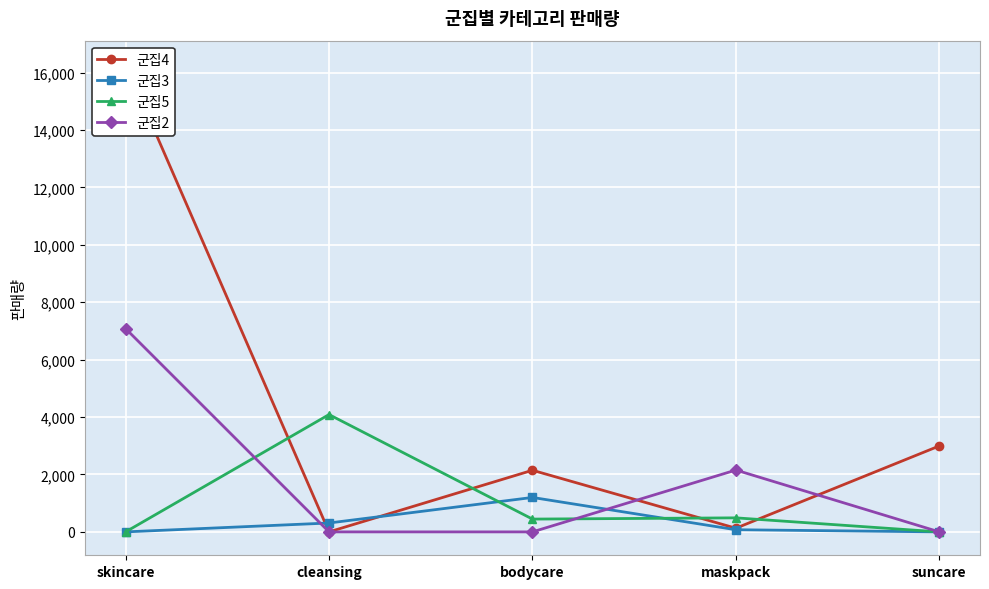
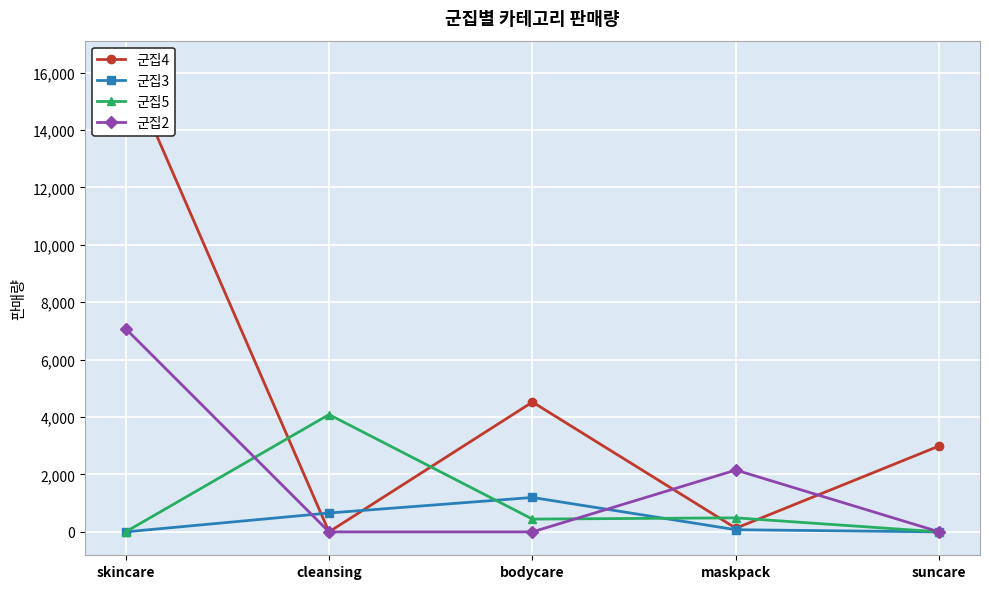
군집3, cleansing: 300 -> 700
군집4, bodycare: 2,100 -> 4,500
